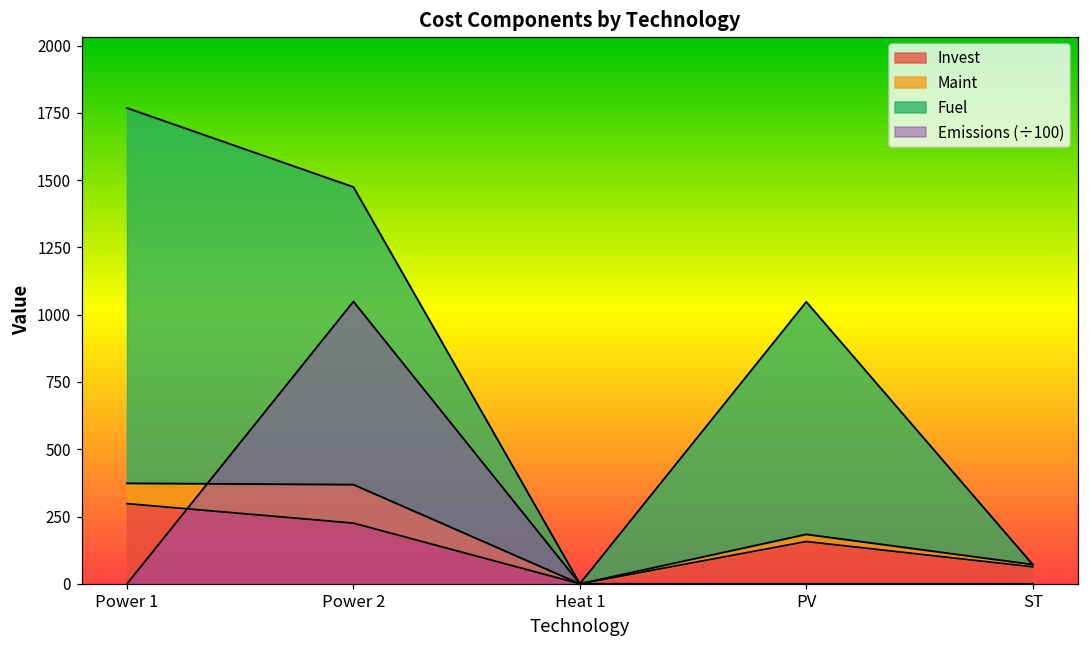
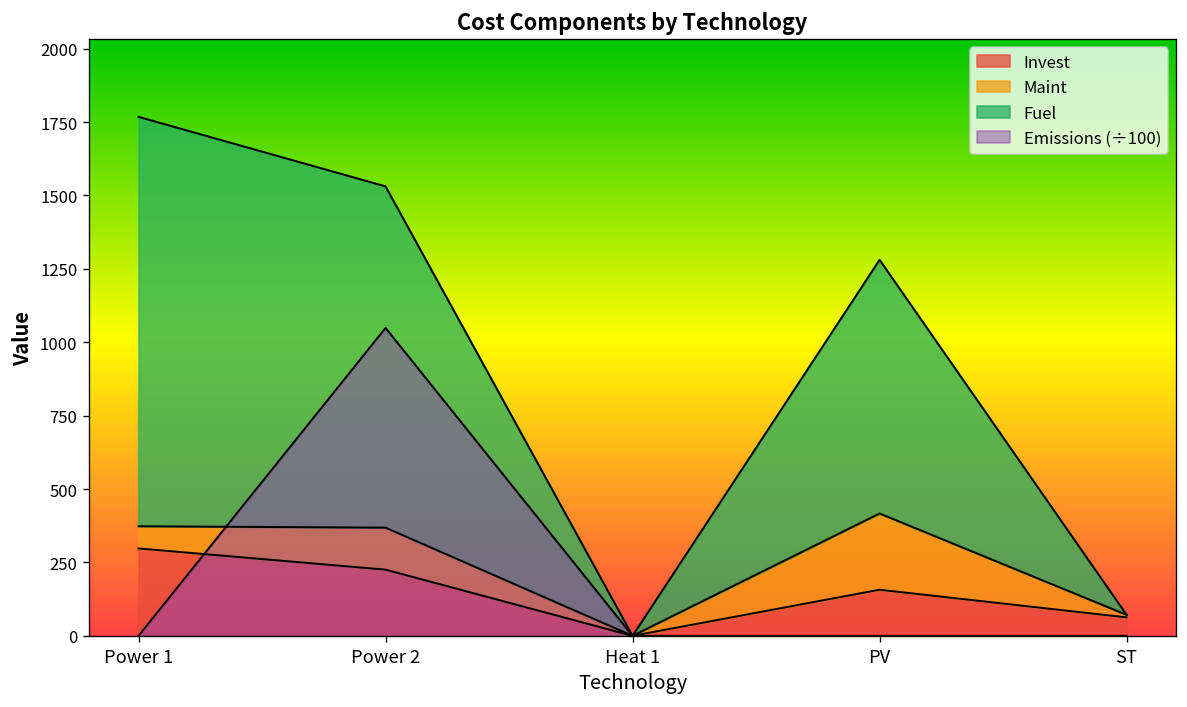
Fuel, Power 2: 1110 -> 1160
Maint, PV: 30 -> 260
